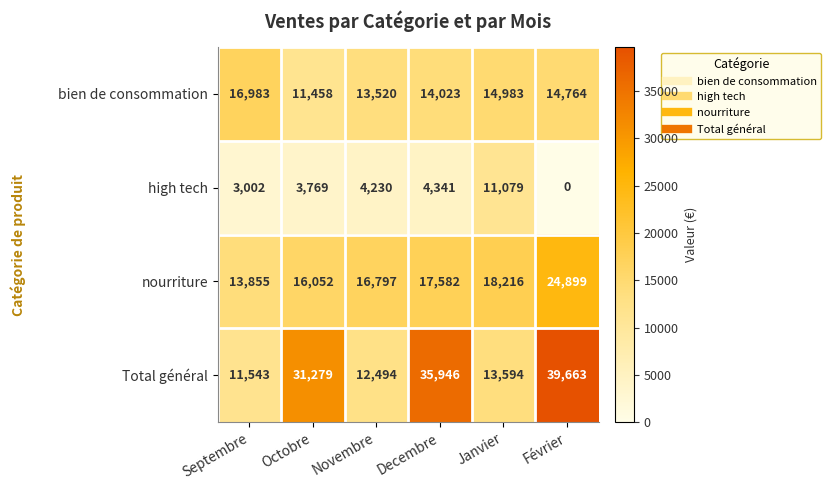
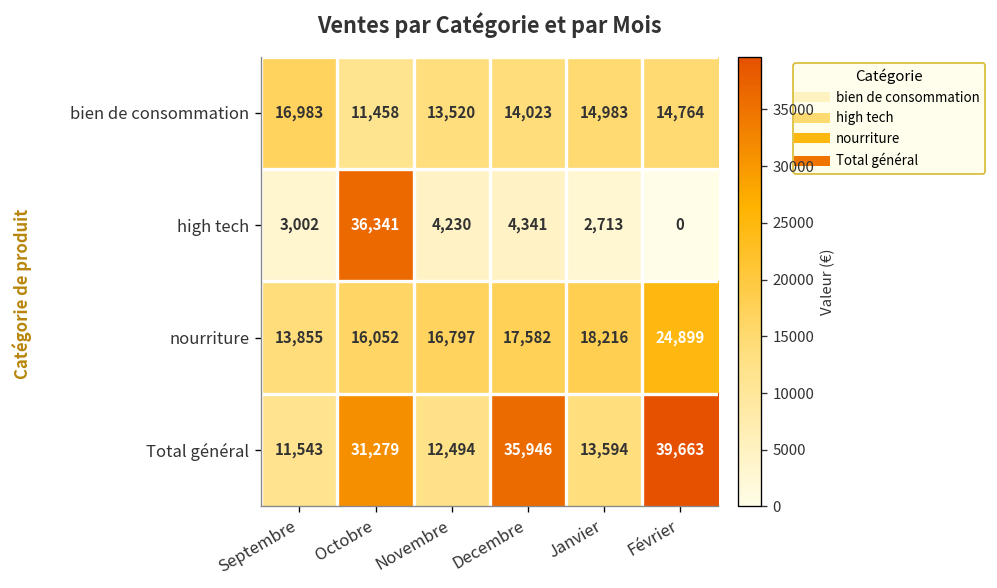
high tech, Octobre: 3,769 -> 36,341
high tech, Janvier: 11,079 -> 2,713
